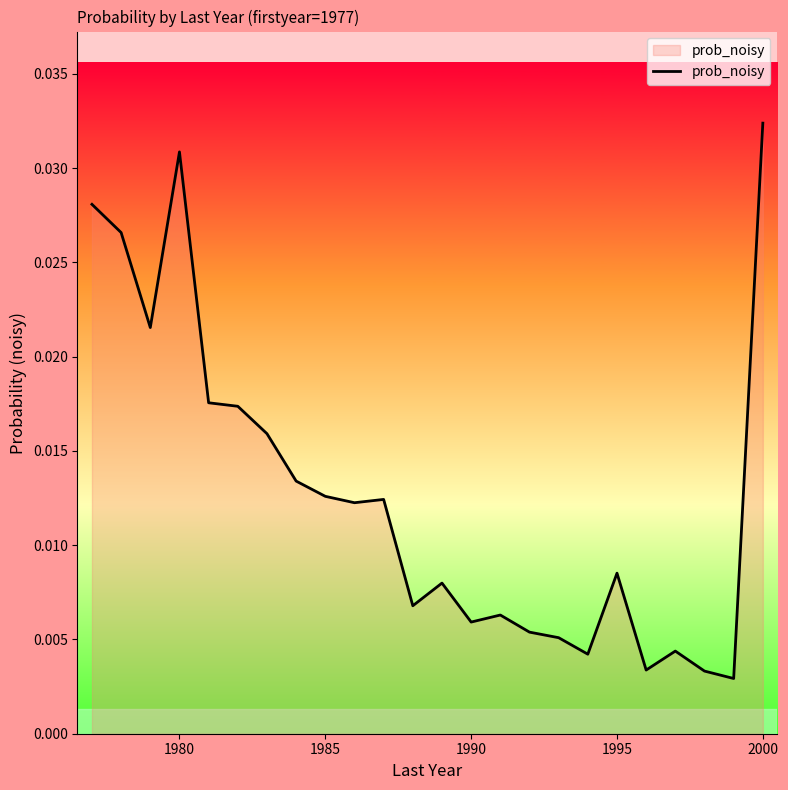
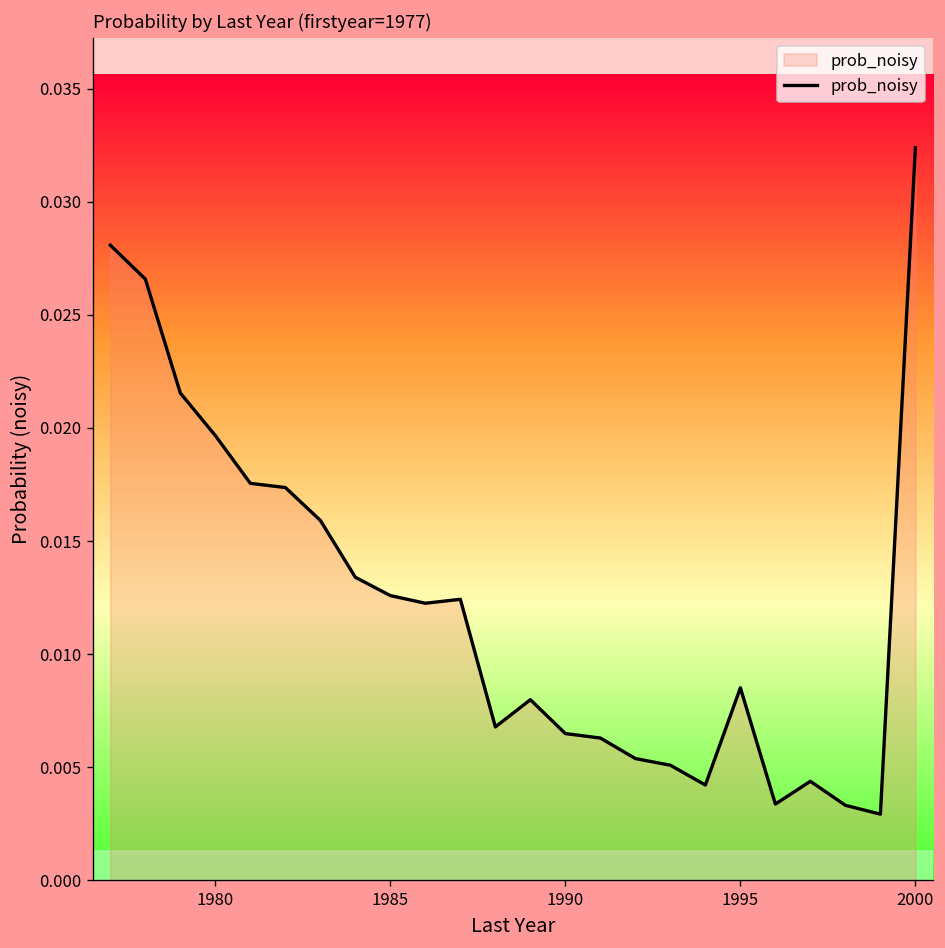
1980: 0.0309 -> 0.0197
1990: 0.0059 -> 0.0065
